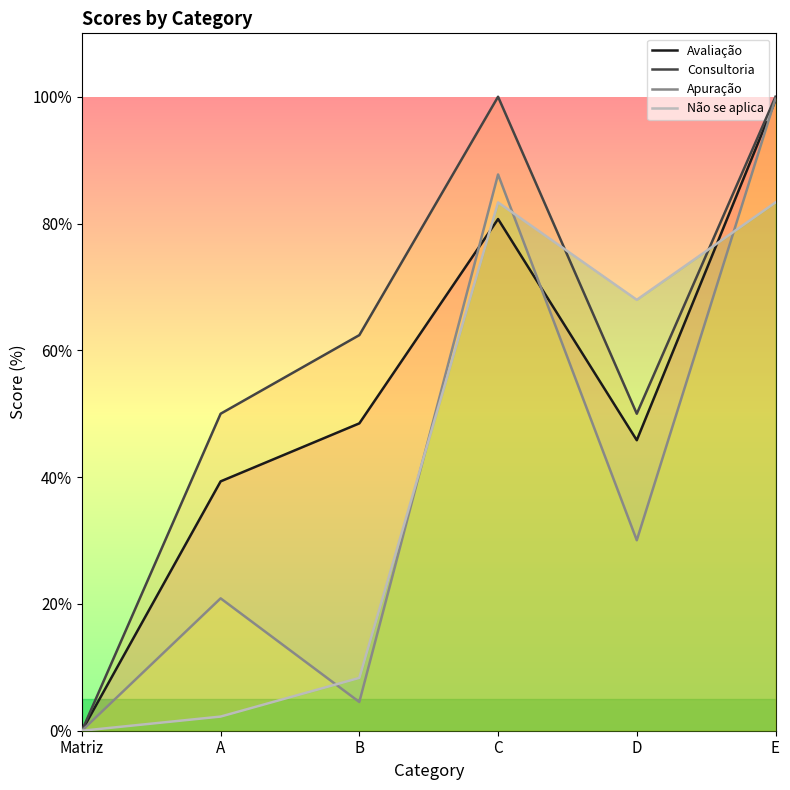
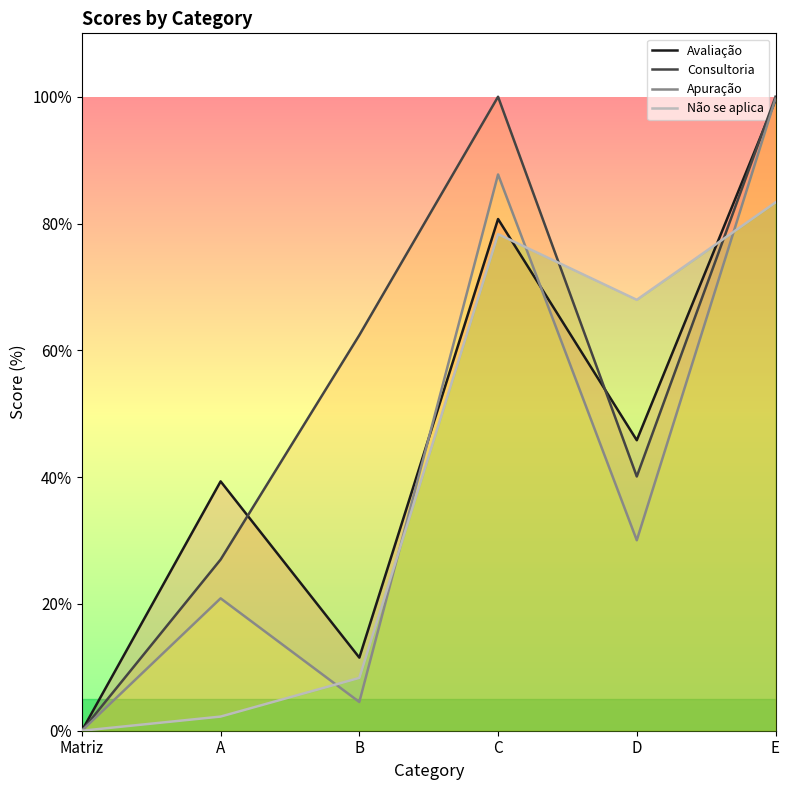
Consultoria, A: 50% -> 27%
Avaliação, B: 48% -> 12%
Não se aplica, C: 83% -> 78%
Consultoria, D: 50% -> 40%
